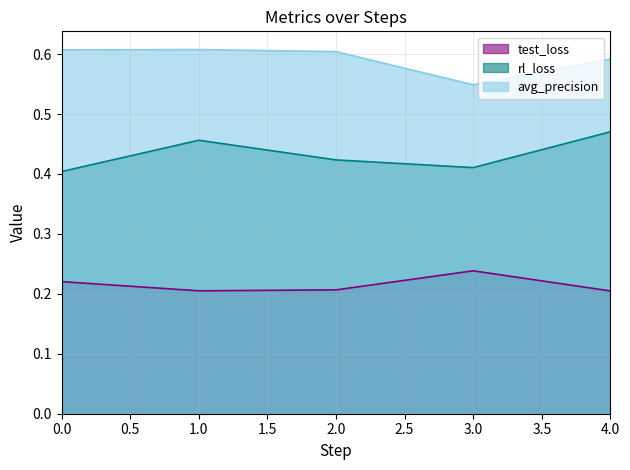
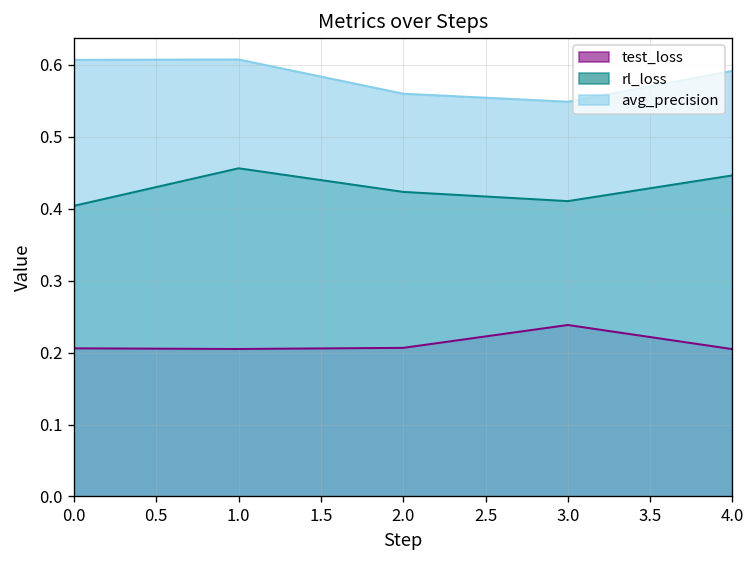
test_loss, 0.0: 0.22 -> 0.21
avg_precision, 2.0: 0.60 -> 0.56
rl_loss, 4.0: 0.47 -> 0.45
